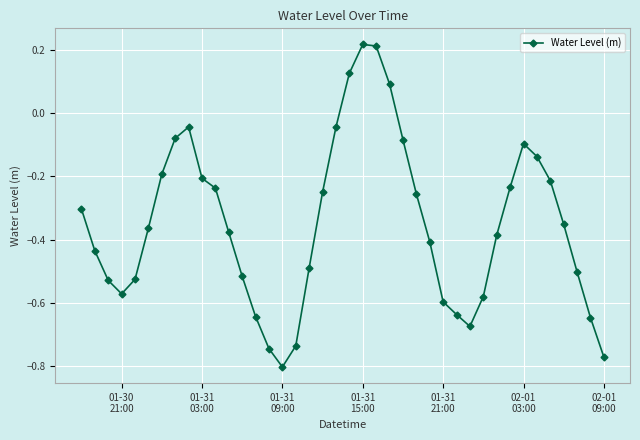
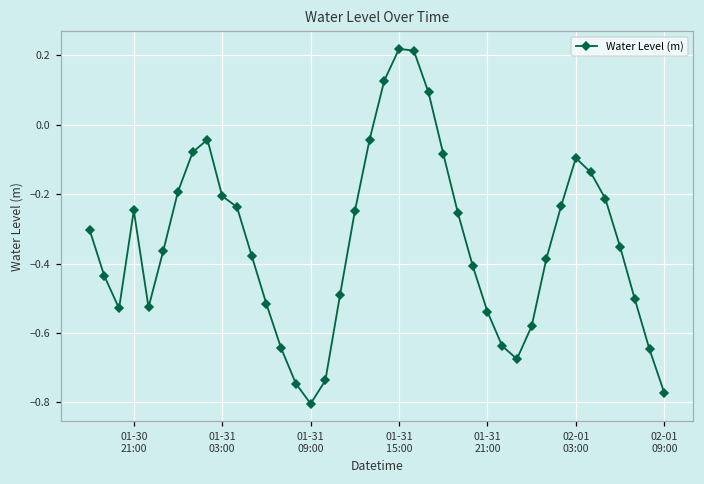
01-30 21:00: -0.57 -> -0.25
01-31 21:00: -0.60 -> -0.54
